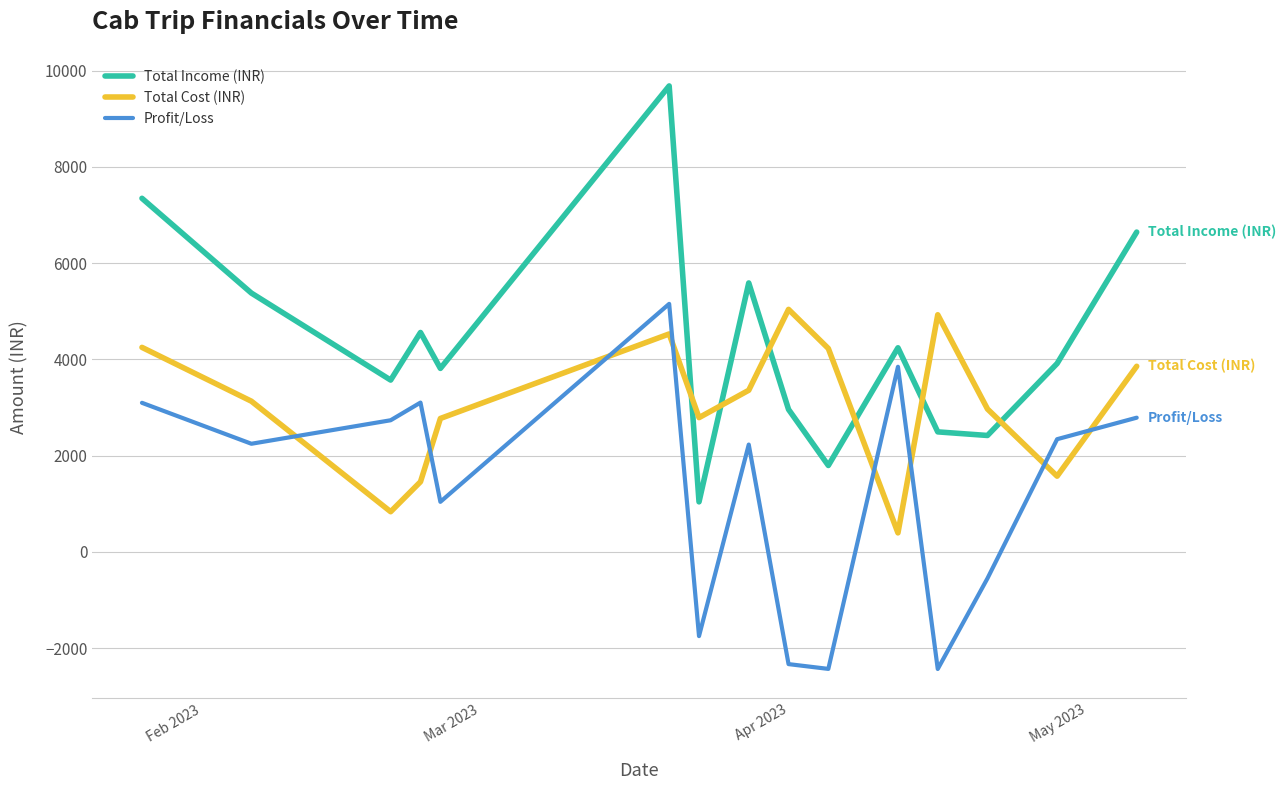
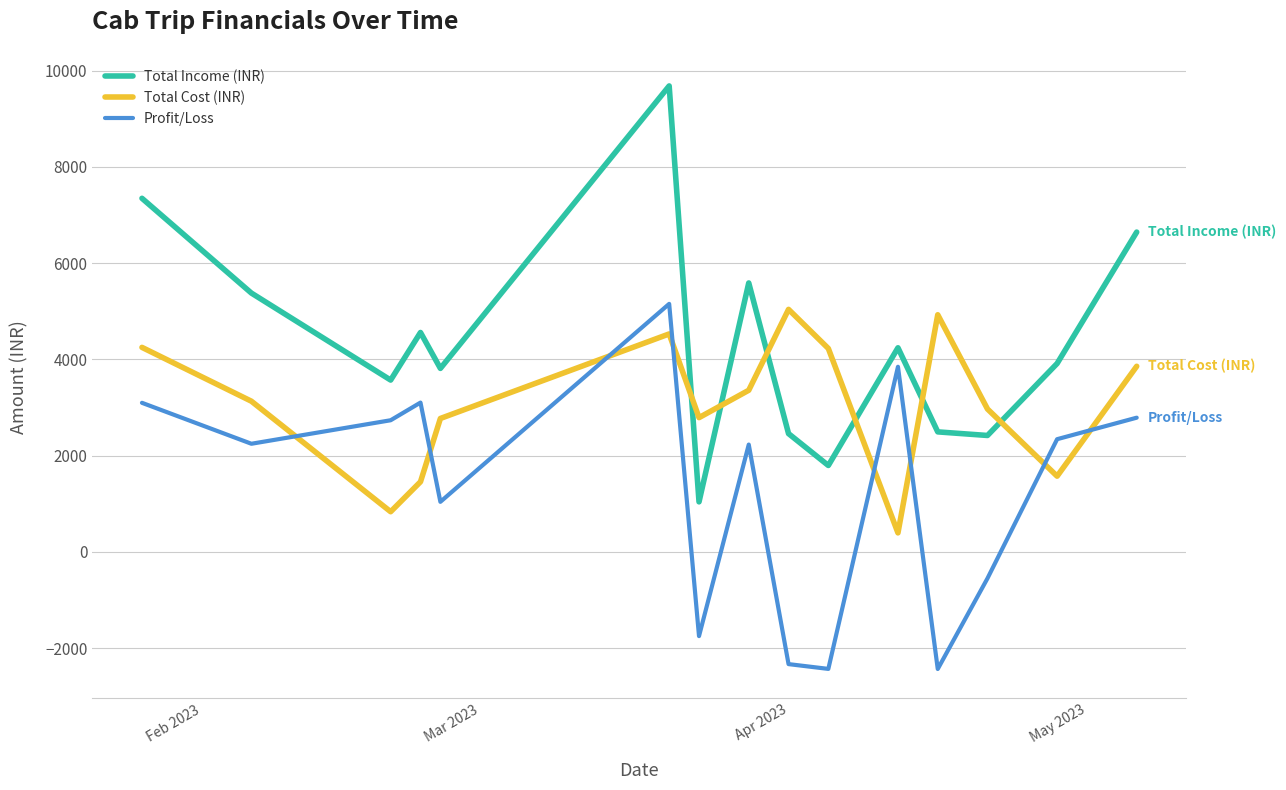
Total Income (INR), Apr 2023: 3000 -> 2500
